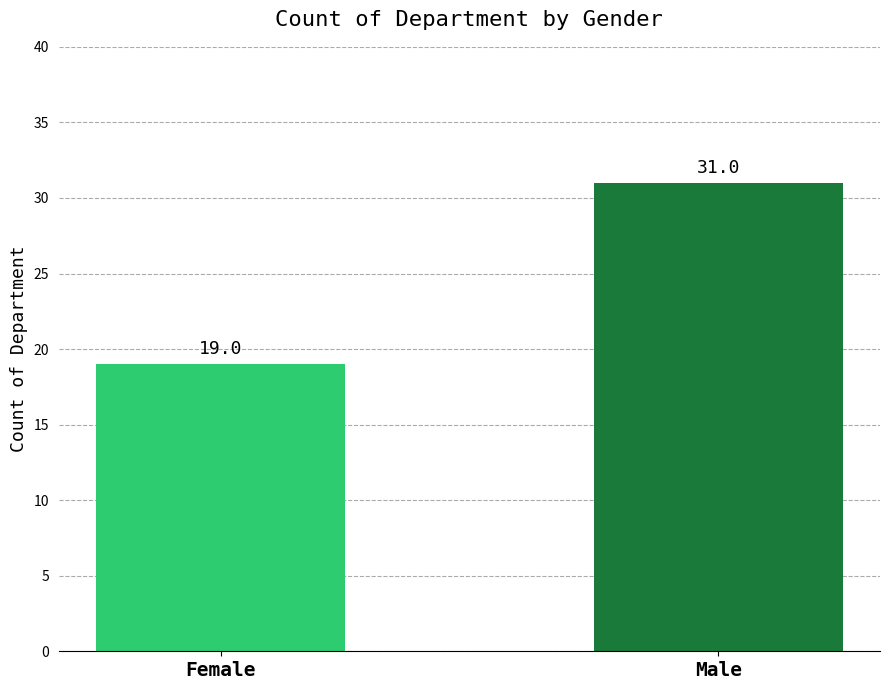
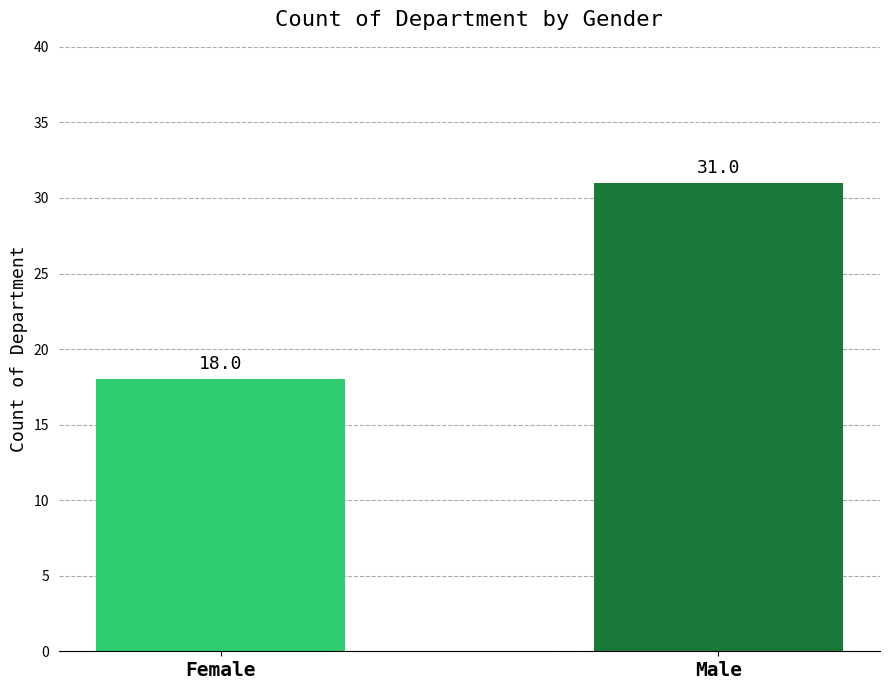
Female: 19.0 -> 18.0
